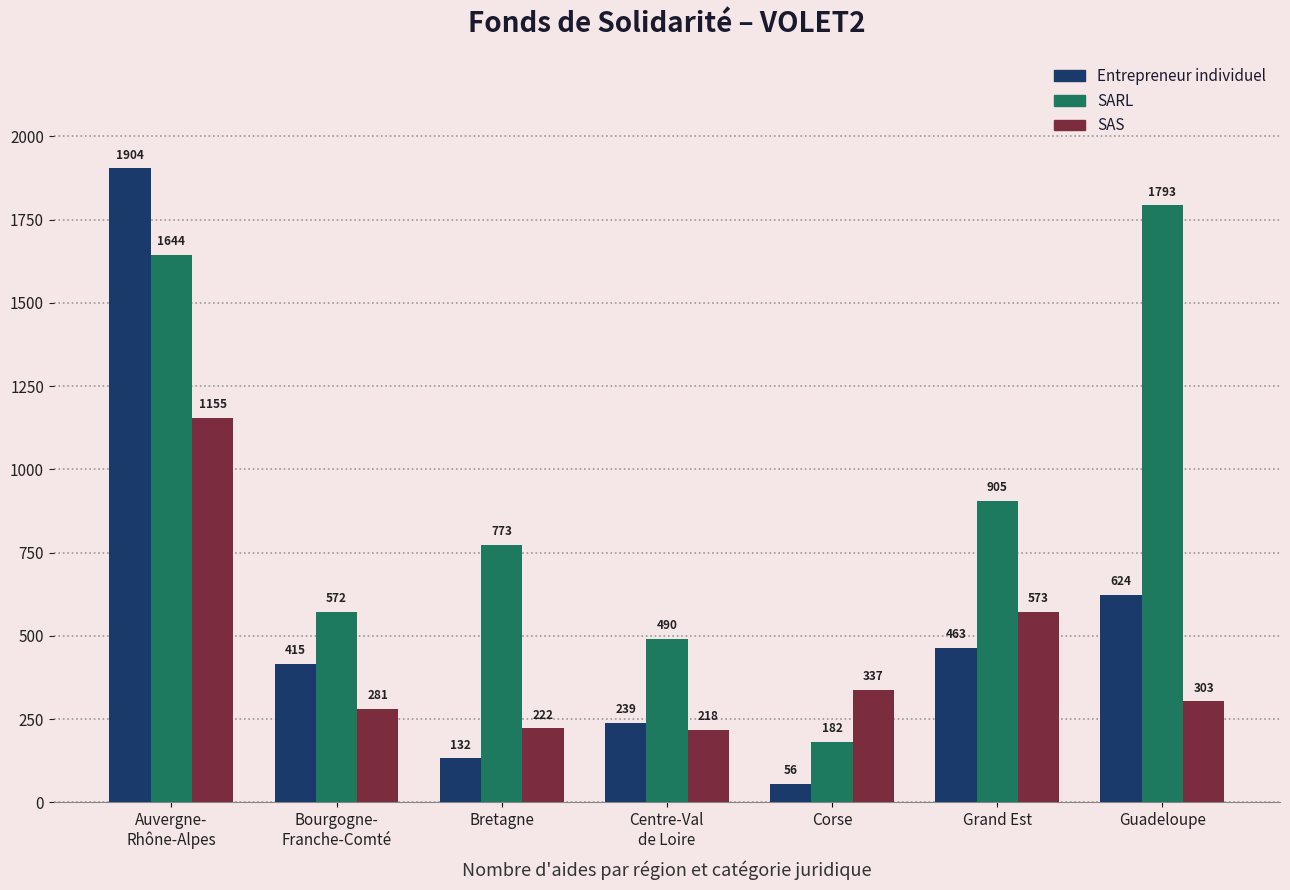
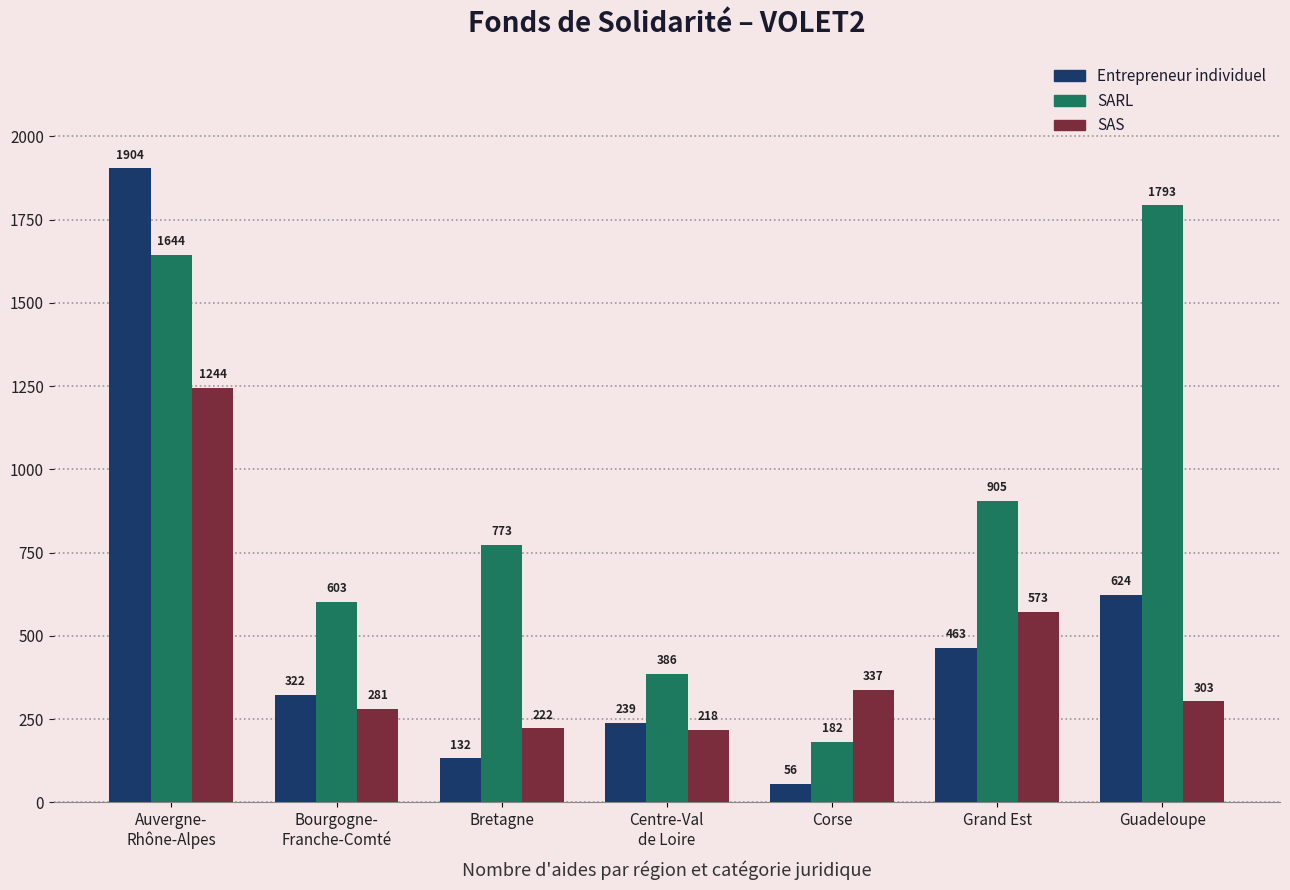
SAS, Auvergne- Rhône-Alpes: 1155 -> 1244
Entrepreneur individuel, Bourgogne- Franche-Comté: 415 -> 322
SARL, Bourgogne- Franche-Comté: 572 -> 603
SARL, Centre-Val de Loire: 490 -> 386
